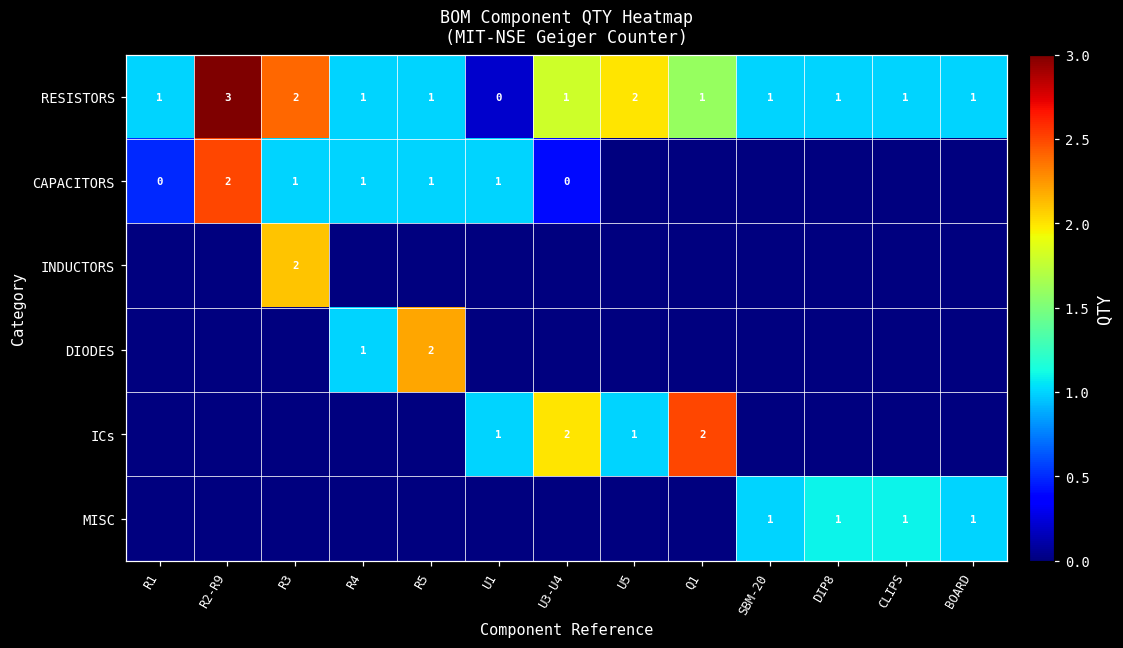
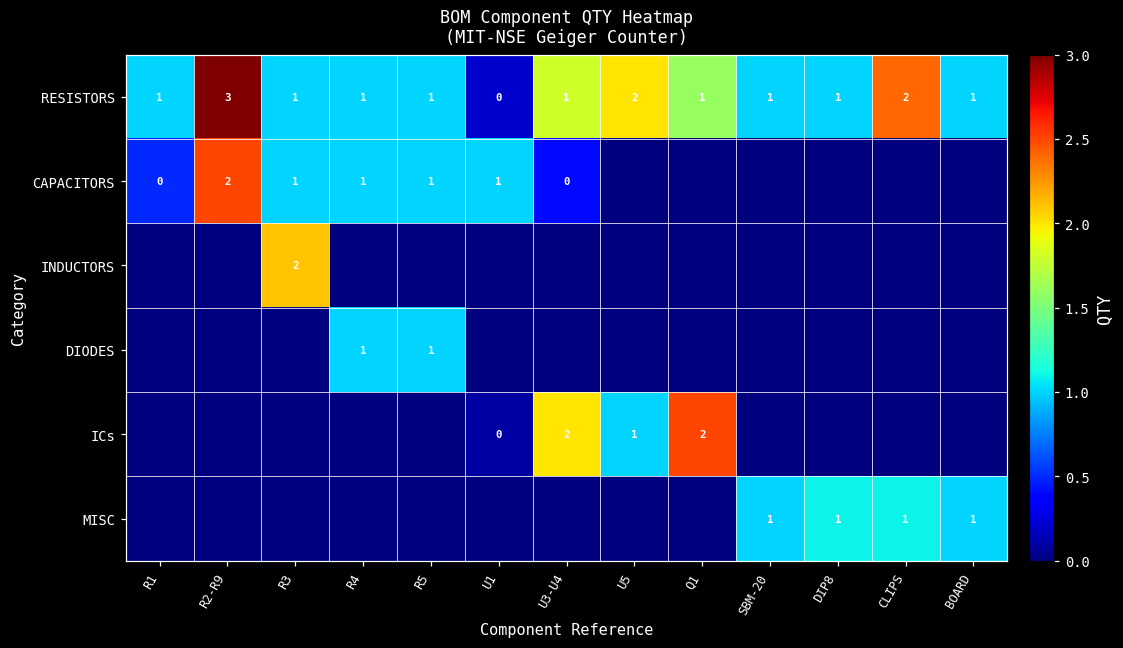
RESISTORS, R3: 2 -> 1
RESISTORS, CLIPS: 1 -> 2
DIODES, R5: 2 -> 1
ICs, U1: 1 -> 0
